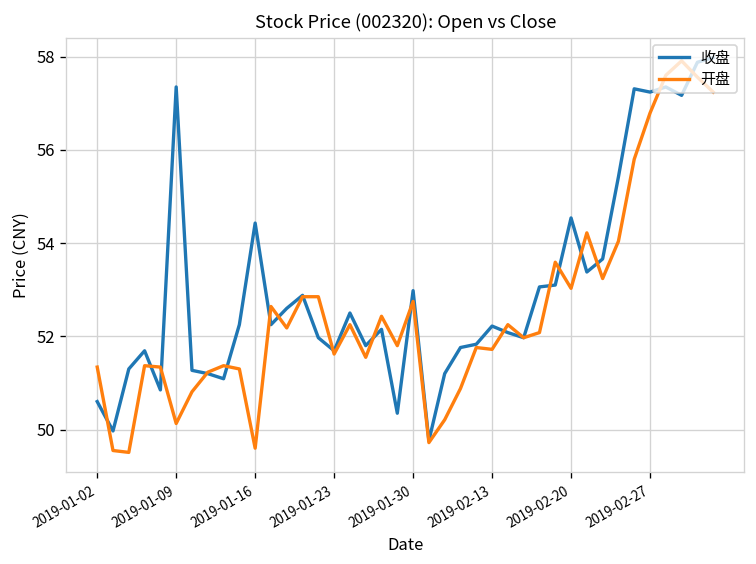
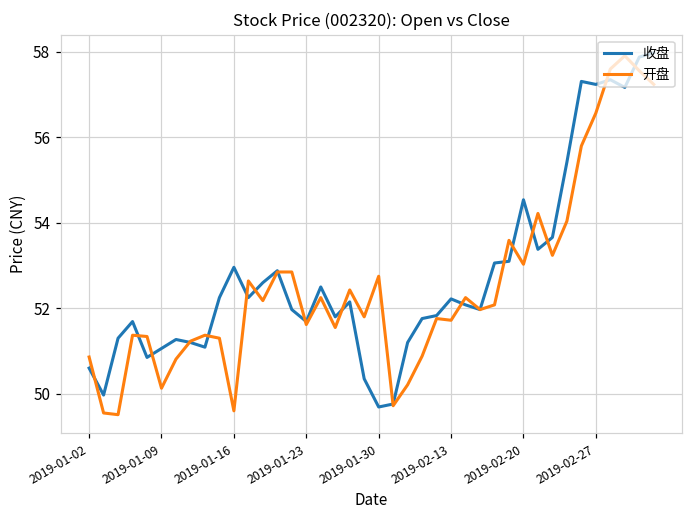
开盘, 2019-01-02: 51.3 -> 50.9
收盘, 2019-01-09: 57.4 -> 51.1
收盘, 2019-01-16: 54.4 -> 53.0
收盘, 2019-01-30: 53.0 -> 49.7
开盘, 2019-02-27: 56.8 -> 56.6
